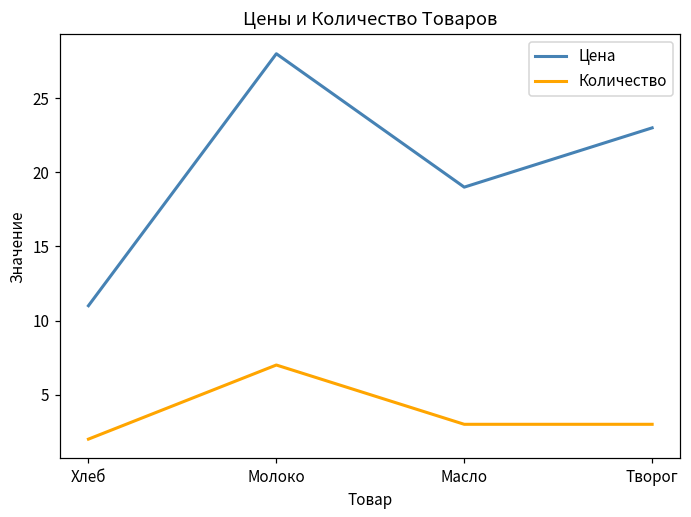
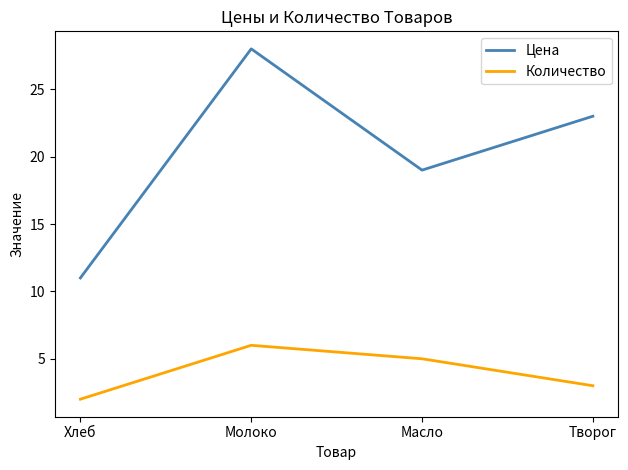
Количество, Молоко: 7 -> 6
Количество, Масло: 3 -> 5
